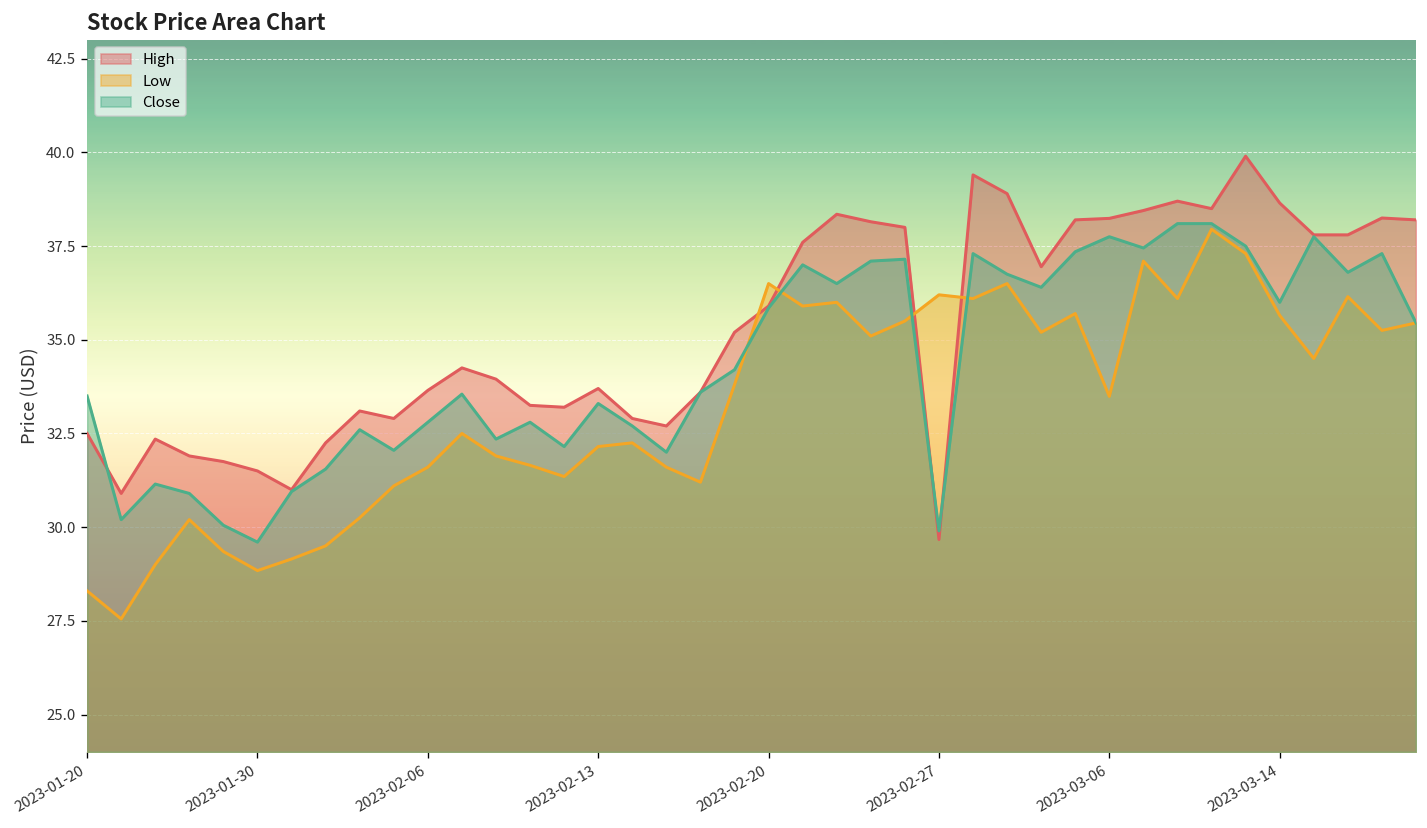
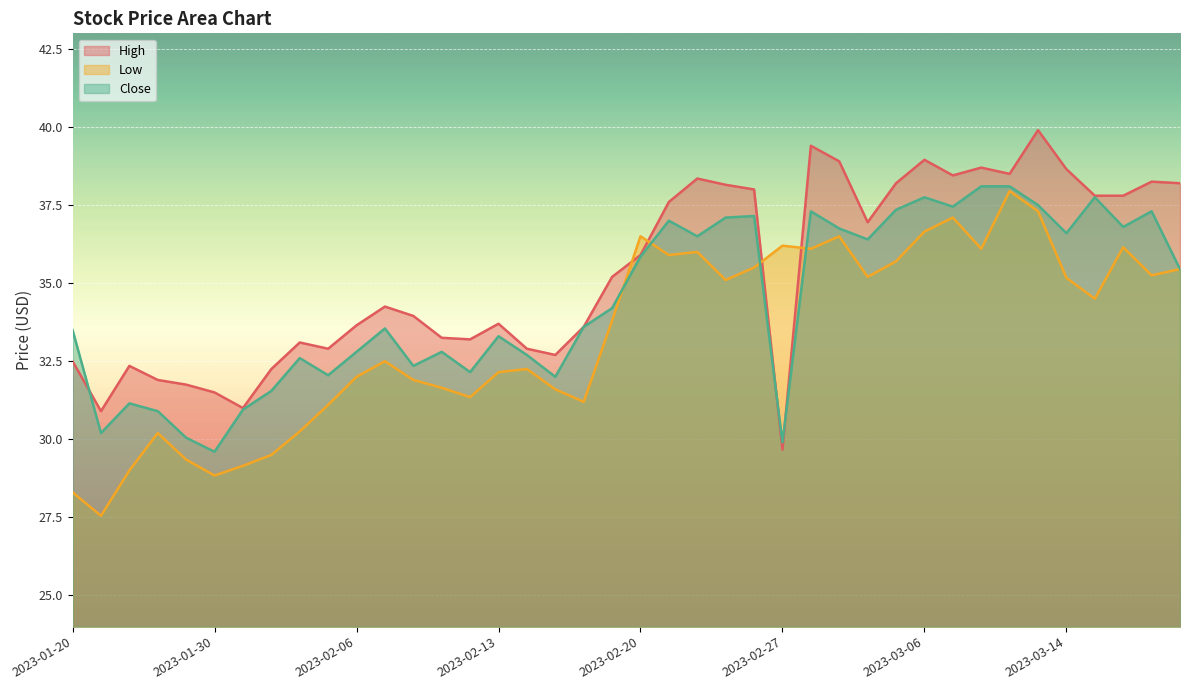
Low, 2023-02-06: 31.6 -> 32.0
High, 2023-03-06: 38.2 -> 39.0
Low, 2023-03-06: 33.5 -> 36.7
Low, 2023-03-14: 35.7 -> 35.2
Close, 2023-03-14: 36.0 -> 36.6
